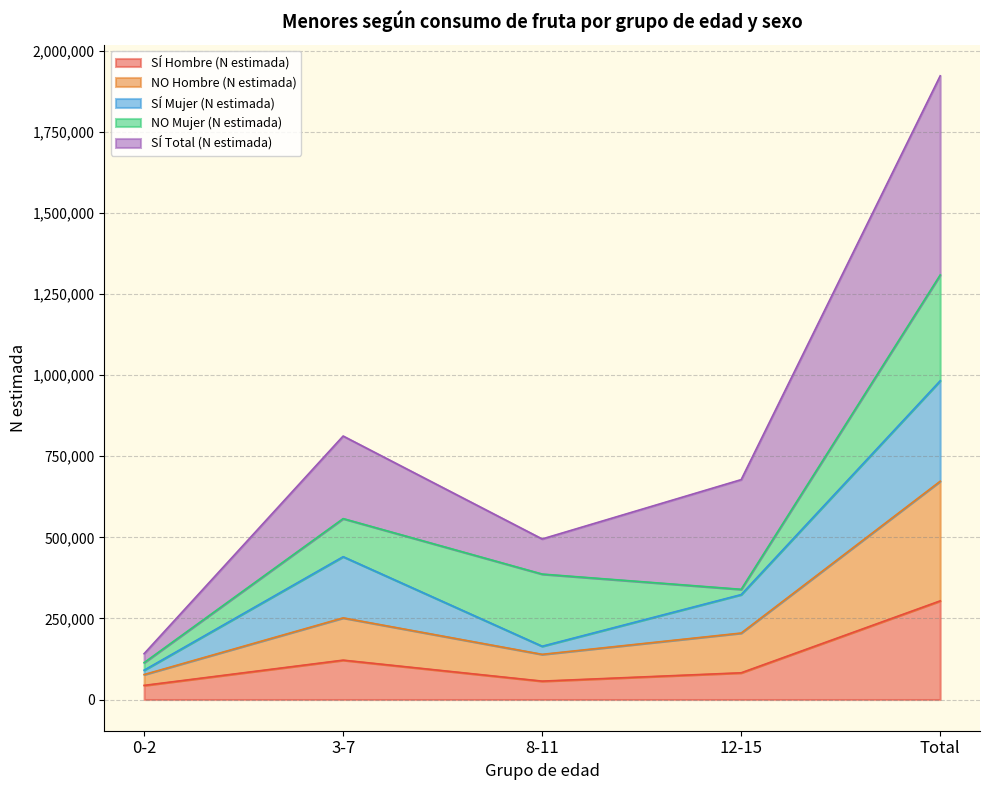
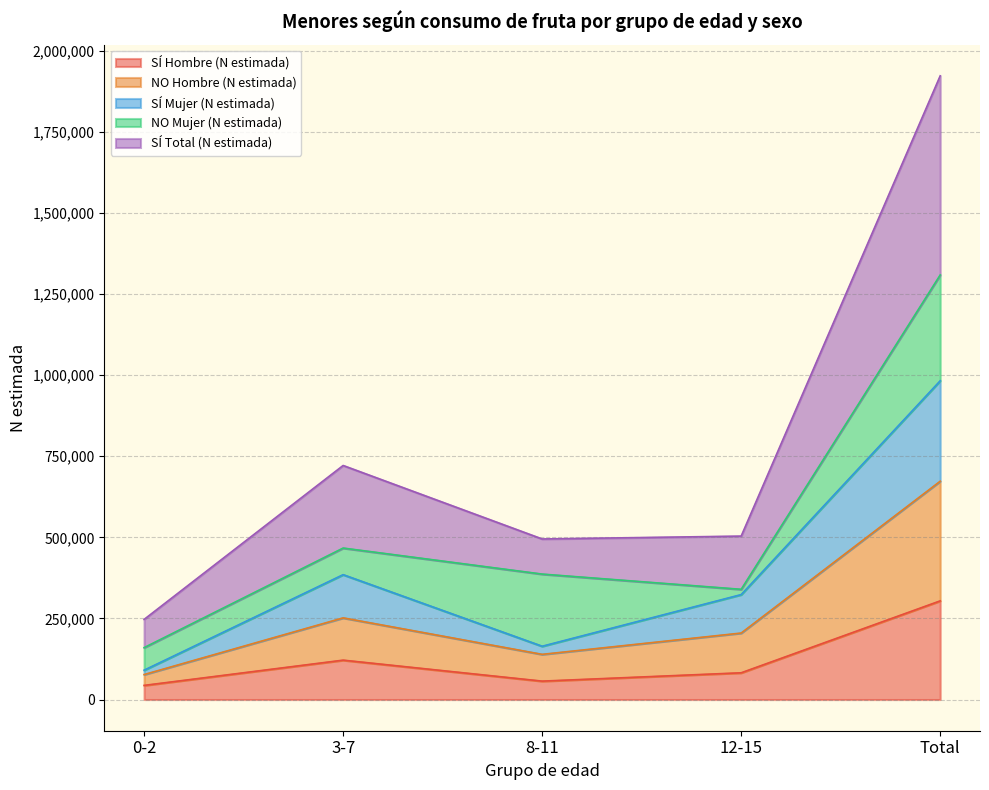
NO Mujer (N estimada), 0-2: 20,000 -> 70,000
SÍ Total (N estimada), 0-2: 30,000 -> 90,000
SÍ Mujer (N estimada), 3-7: 190,000 -> 130,000
NO Mujer (N estimada), 3-7: 120,000 -> 80,000
SÍ Total (N estimada), 12-15: 340,000 -> 160,000
